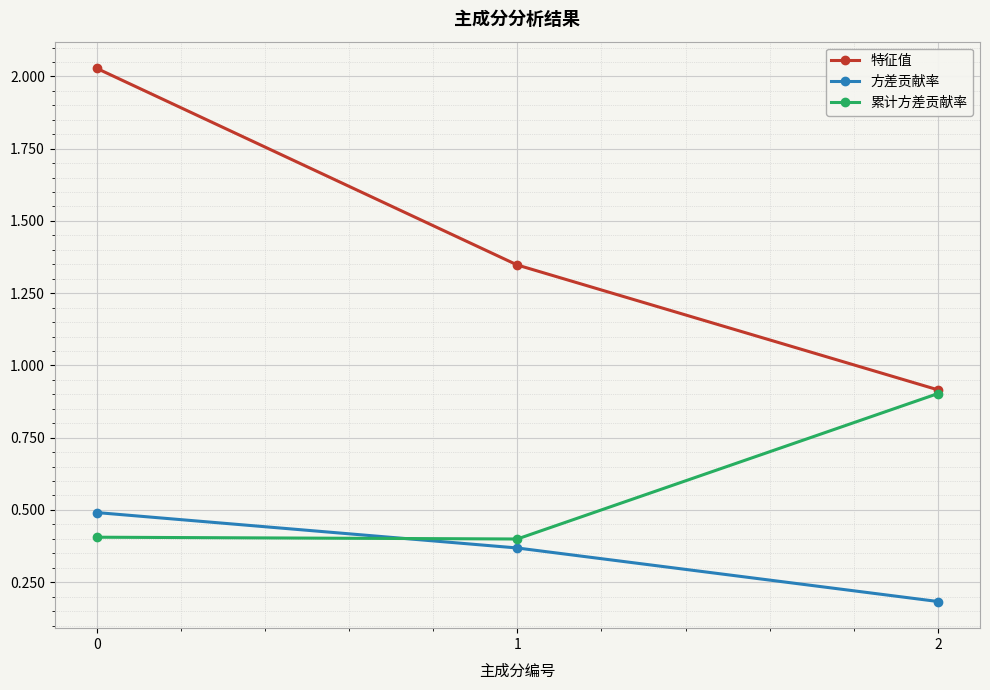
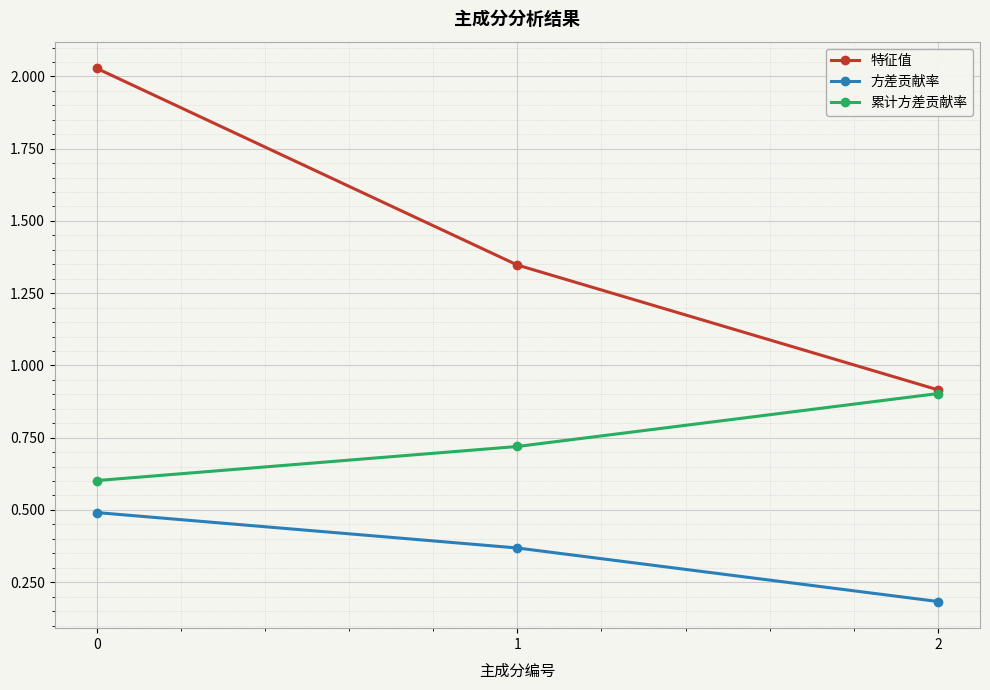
累计方差贡献率, 0: 0.41 -> 0.60
累计方差贡献率, 1: 0.40 -> 0.72
